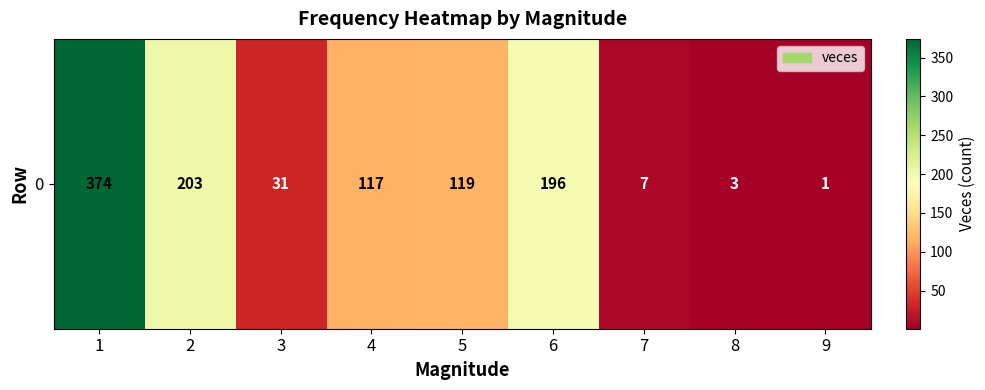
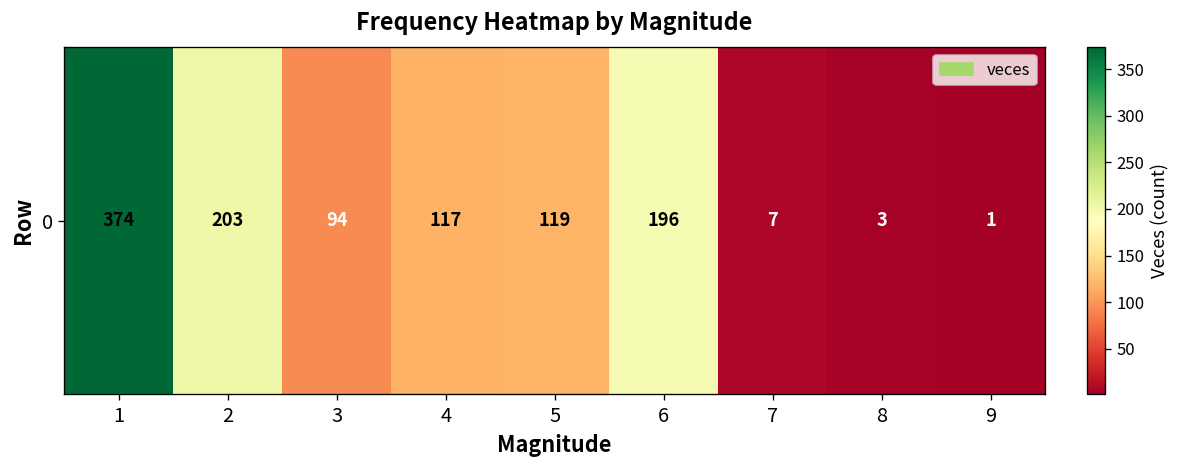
0, 3: 31 -> 94
